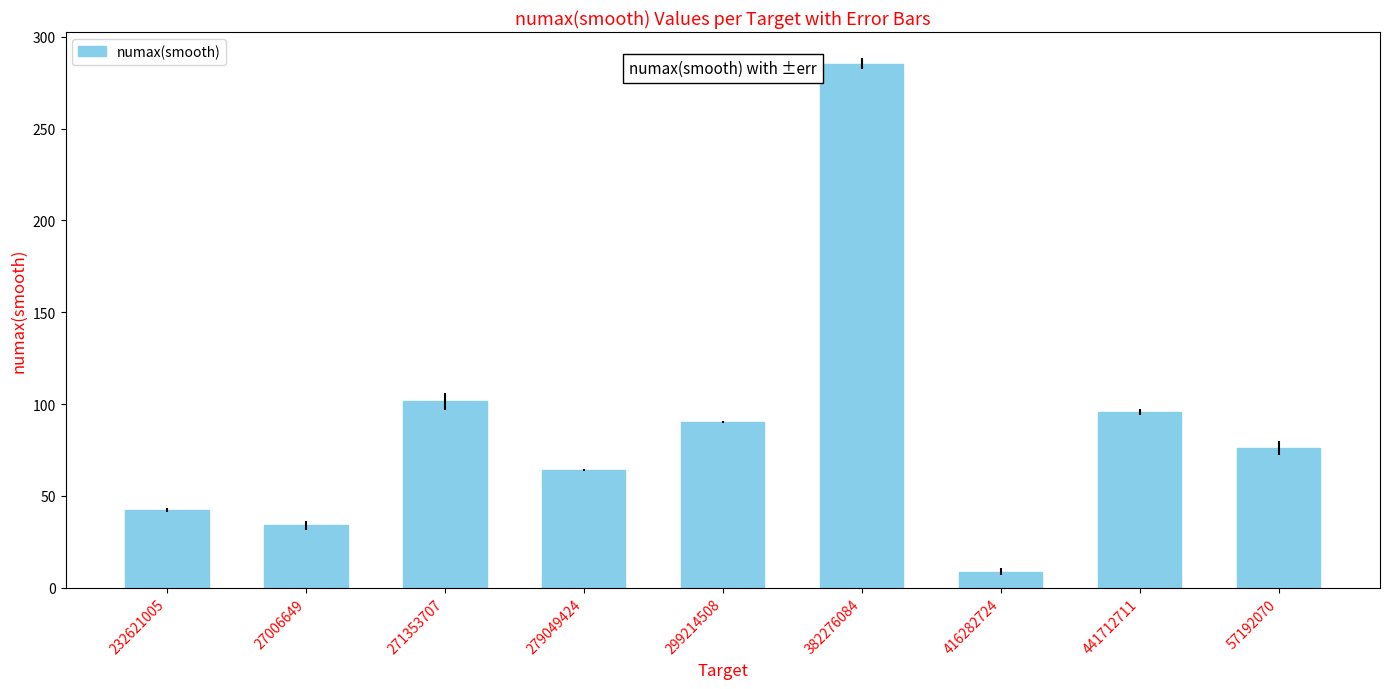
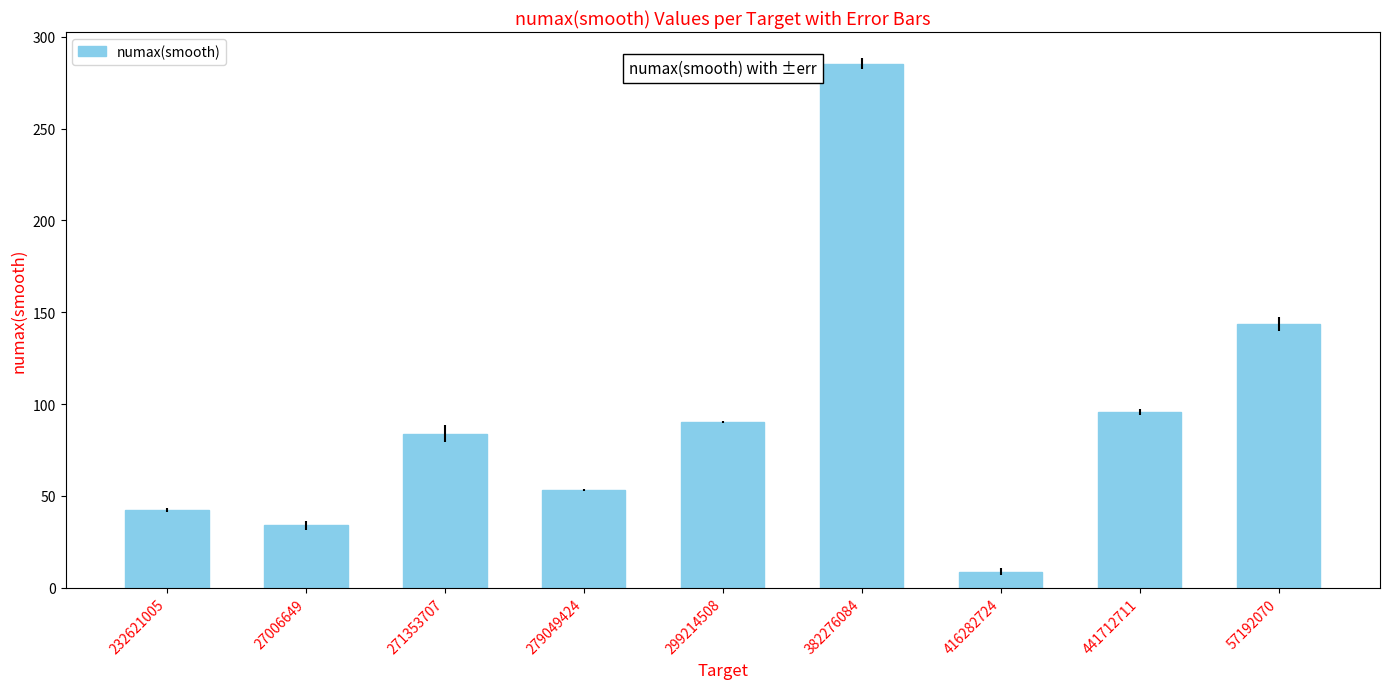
271353707: 101 -> 84
279049424: 64 -> 53
57192070: 76 -> 144
